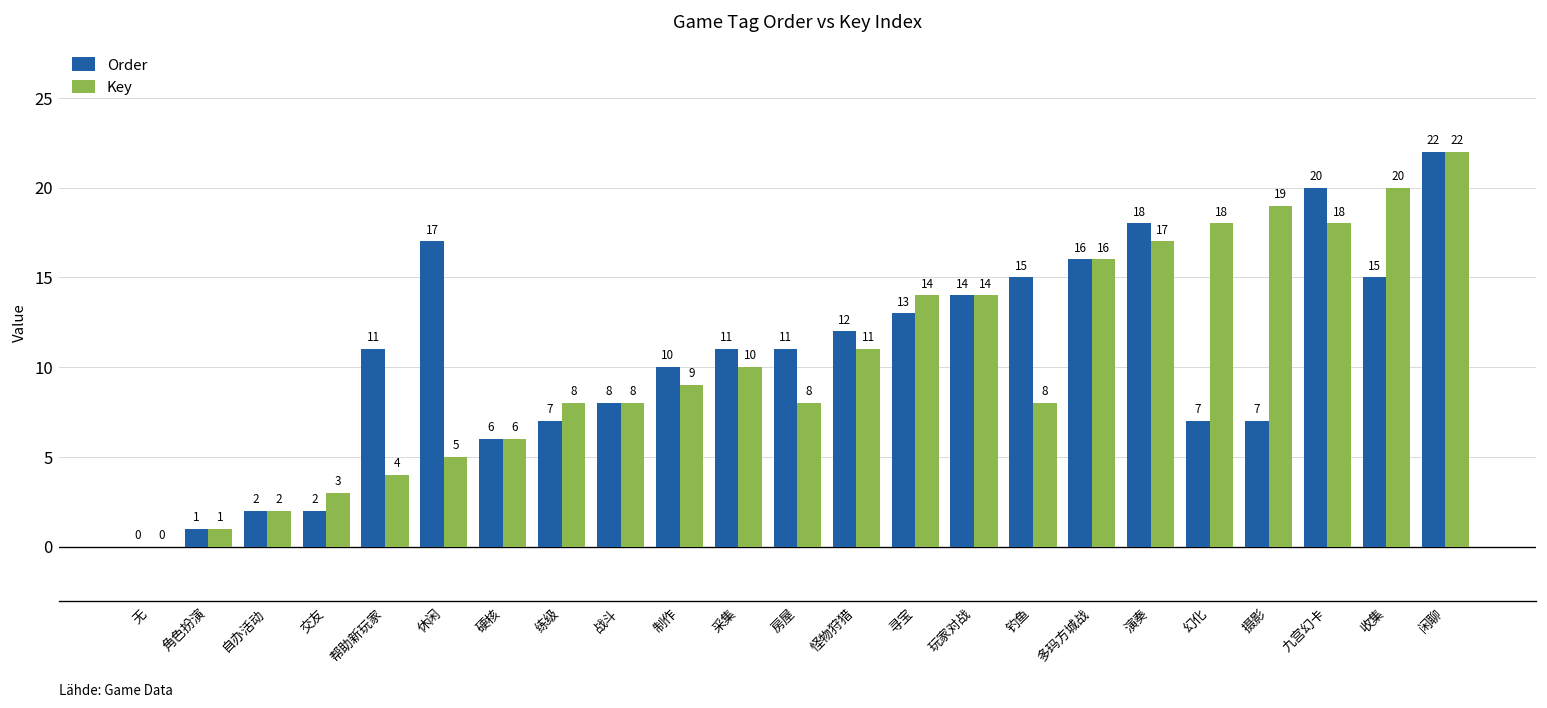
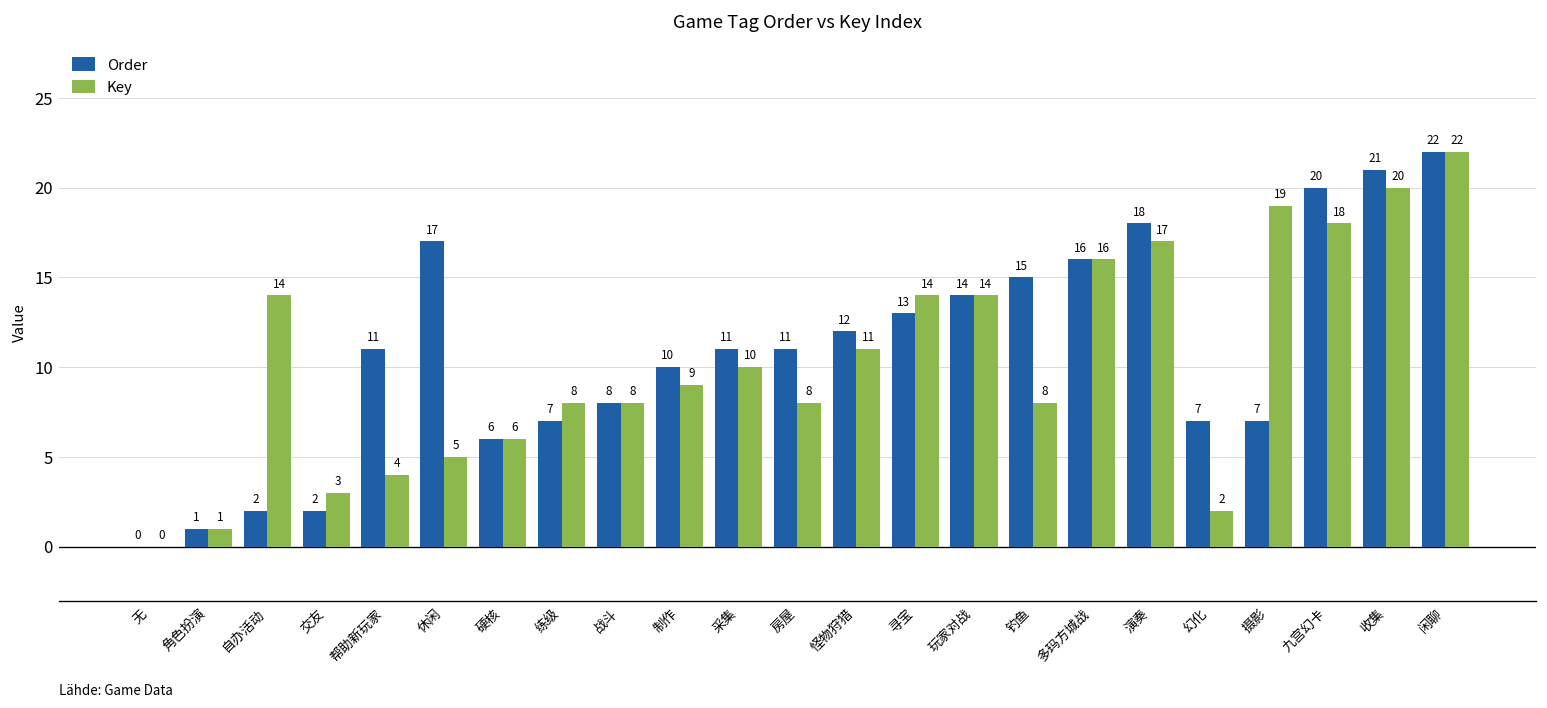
Key, 自办活动: 2 -> 14
Key, 幻化: 18 -> 2
Order, 收集: 15 -> 21
